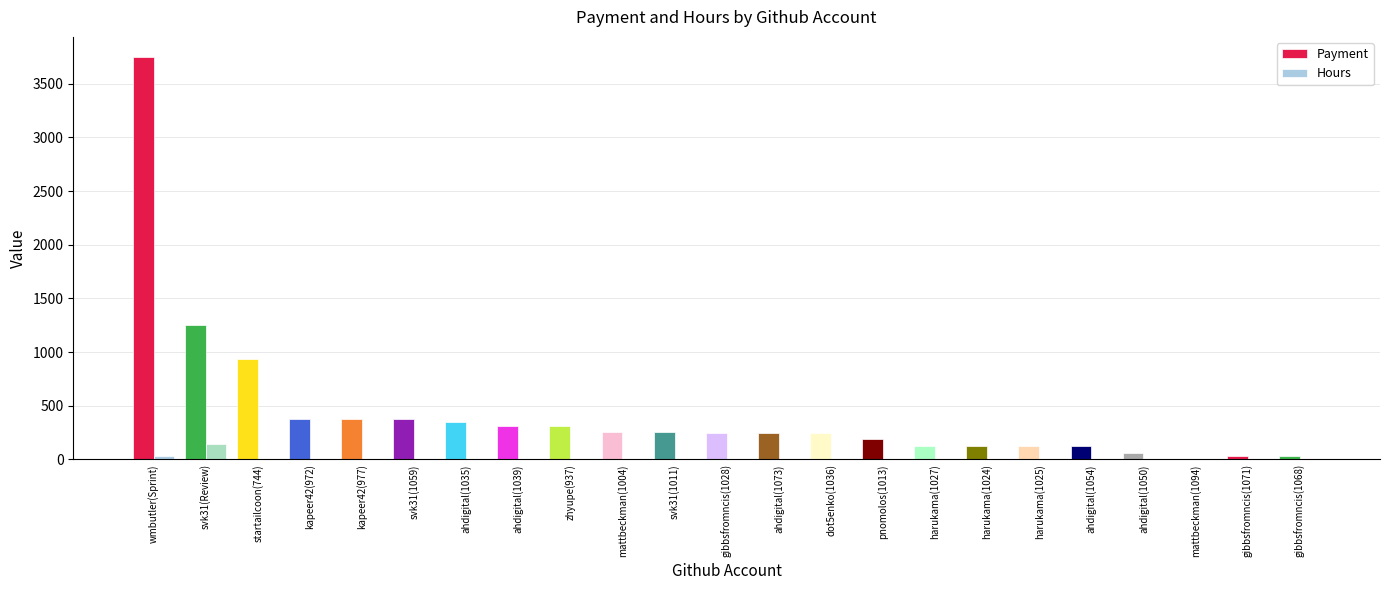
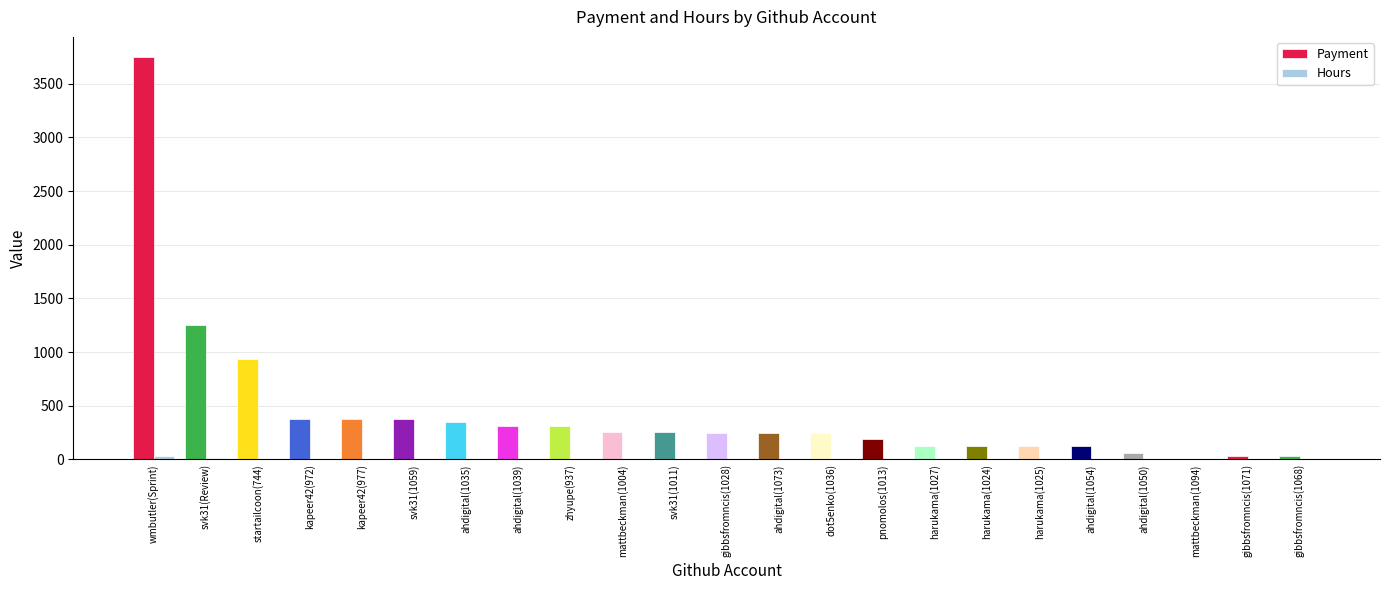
Hours, svk31(Review): 140 -> 10
